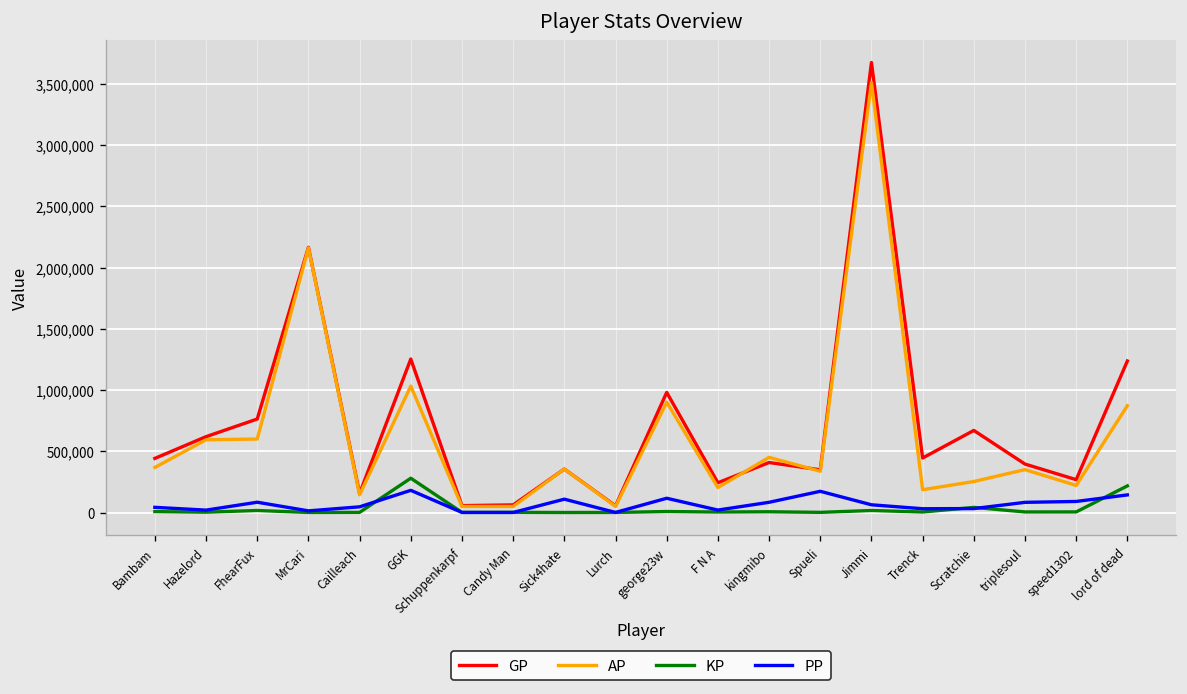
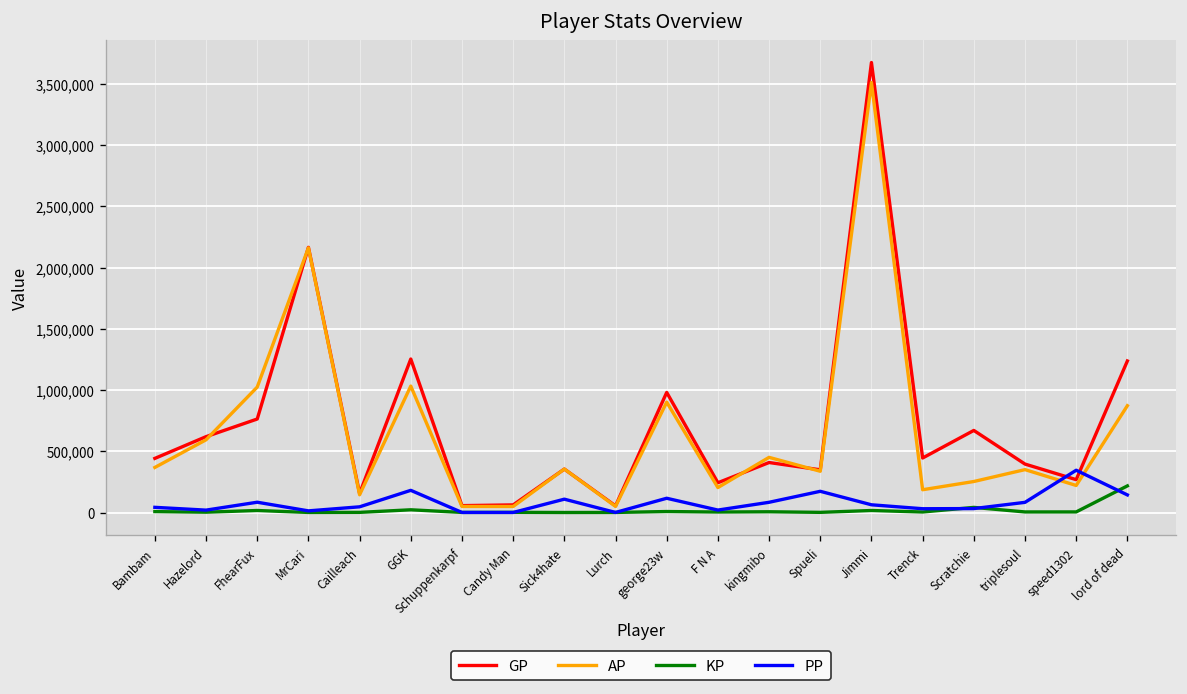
AP, FhearFux: 600,000 -> 1,020,000
KP, GGK: 280,000 -> 20,000
PP, speed1302: 90,000 -> 350,000
